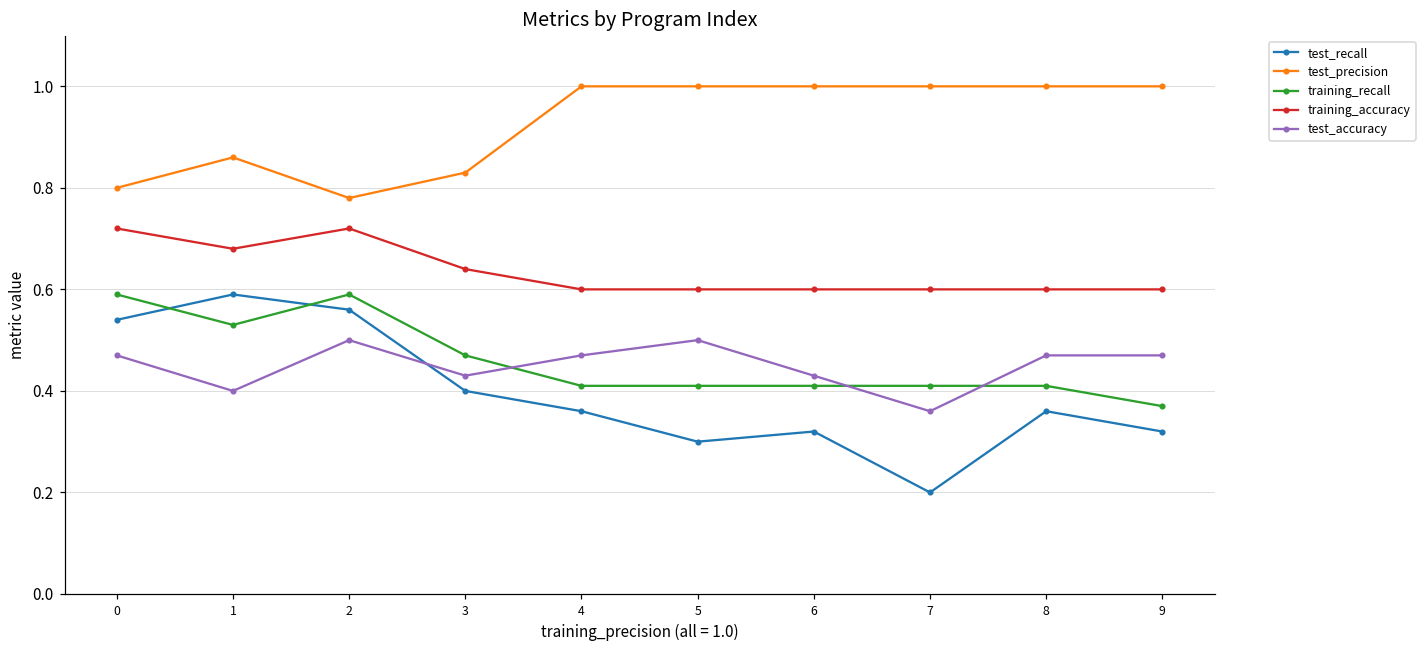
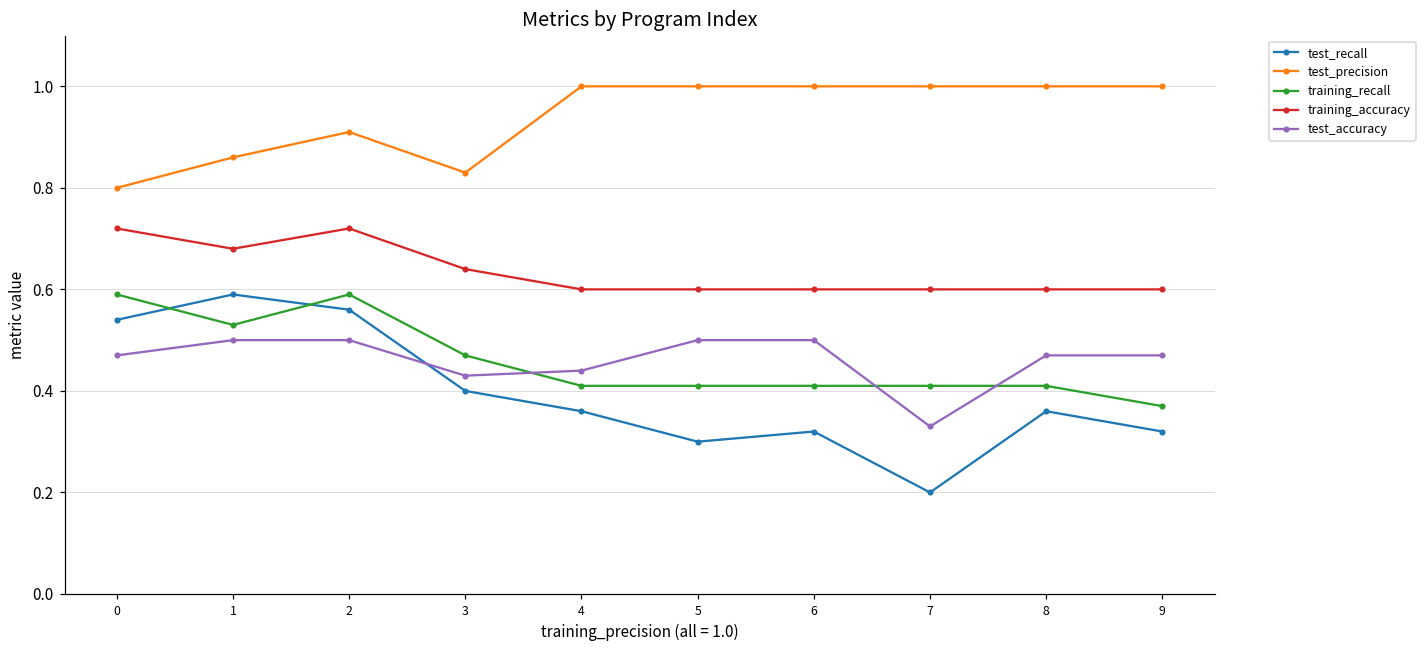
test_accuracy, 1: 0.4 -> 0.5
test_precision, 2: 0.78 -> 0.91
test_accuracy, 4: 0.47 -> 0.44
test_accuracy, 6: 0.43 -> 0.50
test_accuracy, 7: 0.36 -> 0.33
